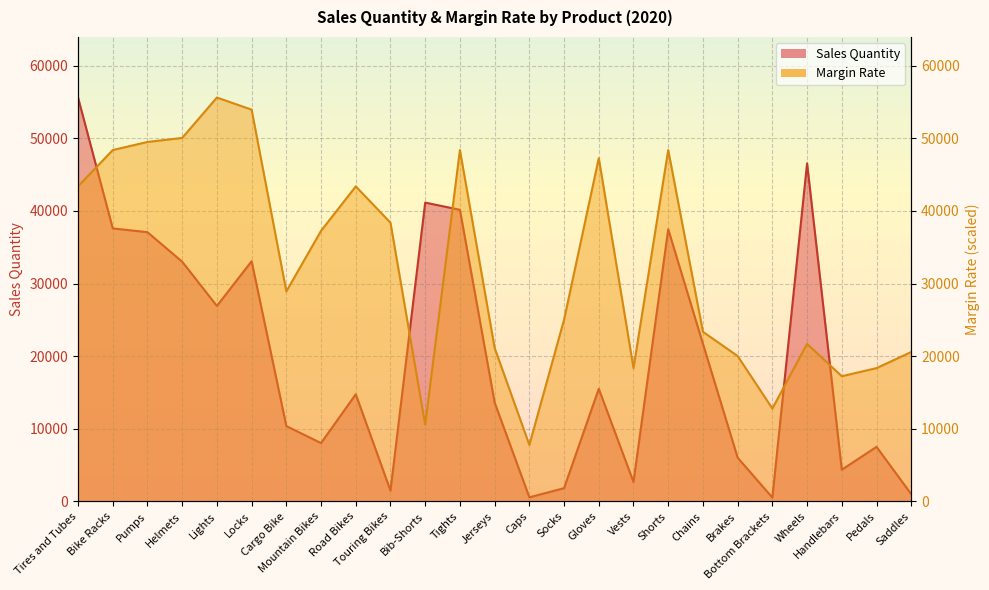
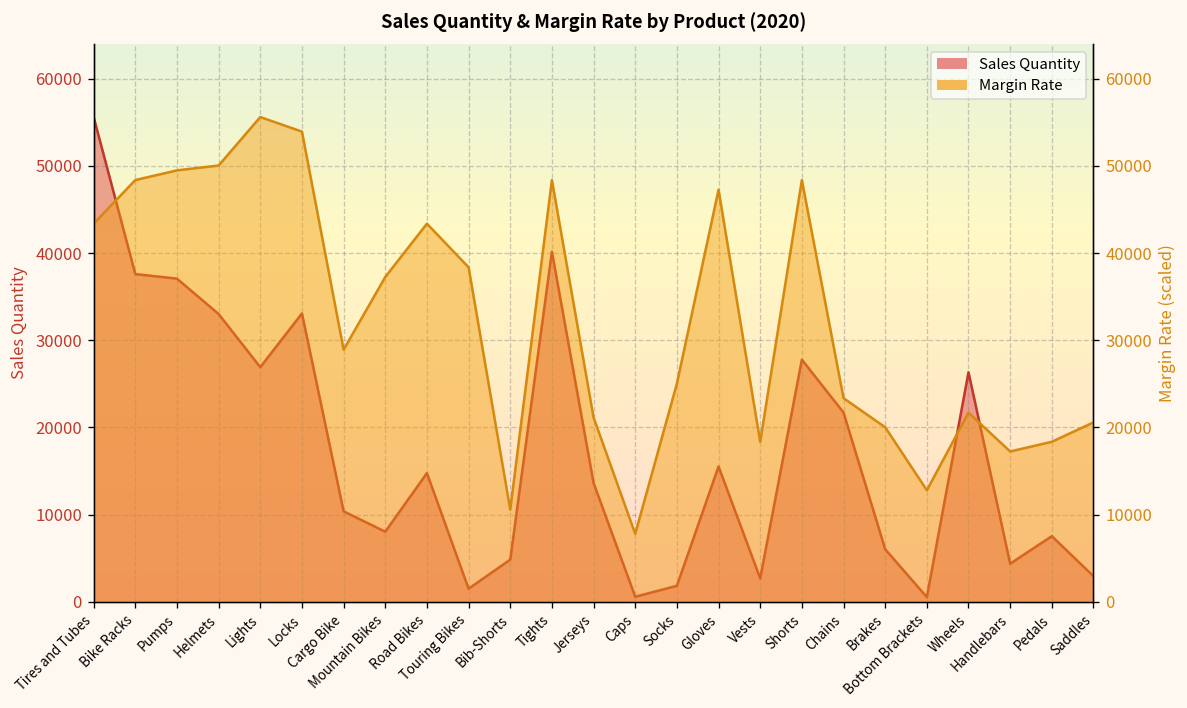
Sales Quantity, Bib-Shorts: 41000 -> 5000
Sales Quantity, Shorts: 37000 -> 28000
Sales Quantity, Wheels: 47000 -> 26000
Sales Quantity, Saddles: 1000 -> 3000
